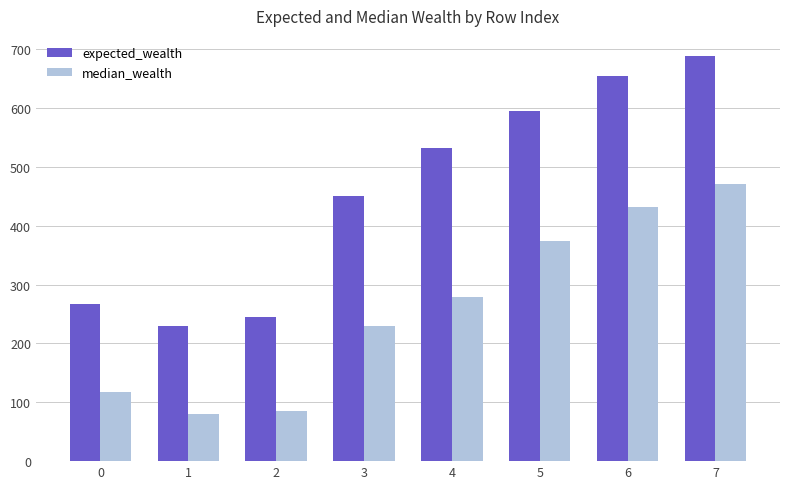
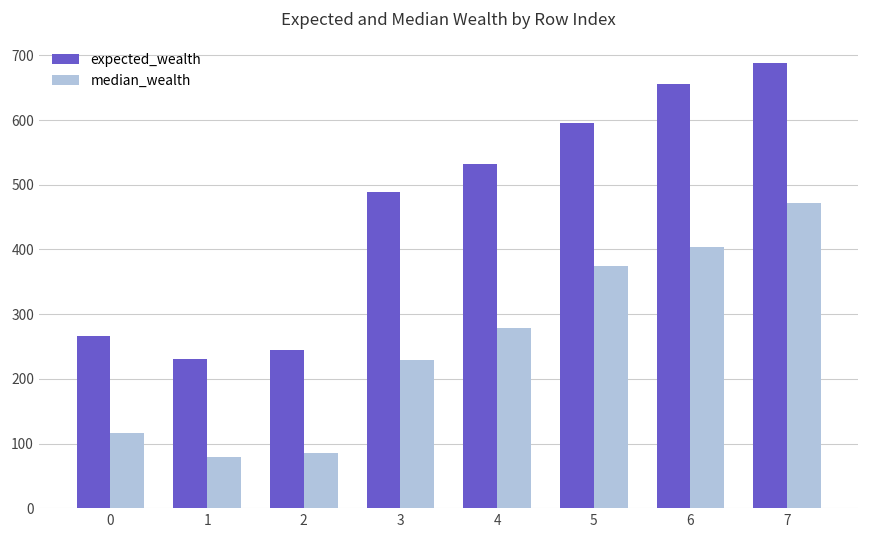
expected_wealth, 3: 450 -> 490
median_wealth, 6: 430 -> 400
